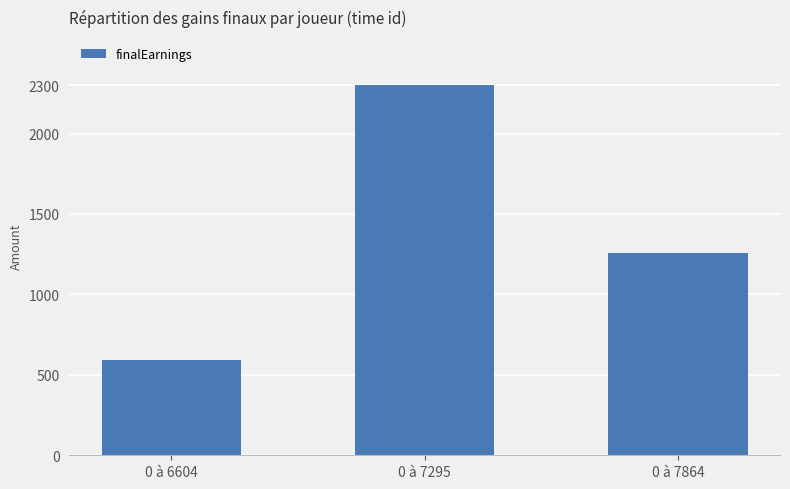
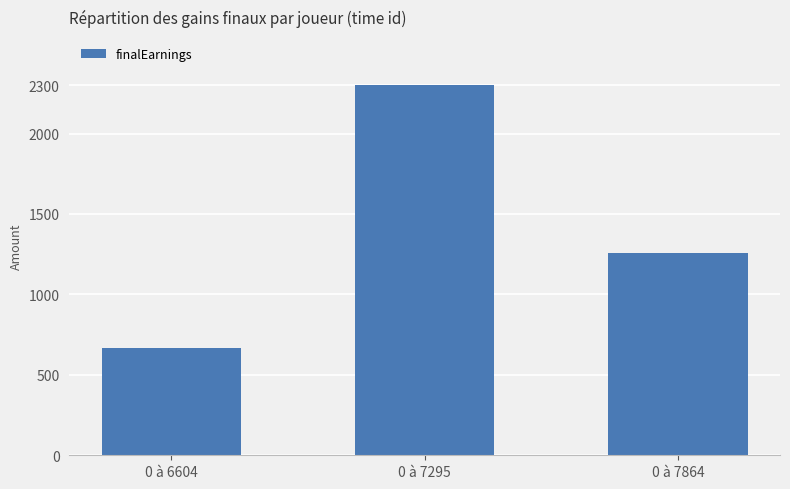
0 à 6604: 590 -> 670
